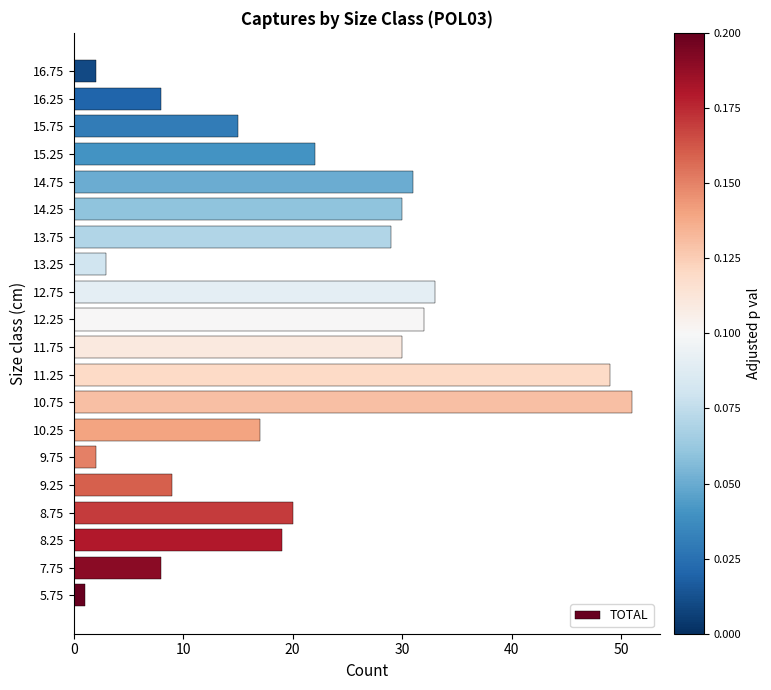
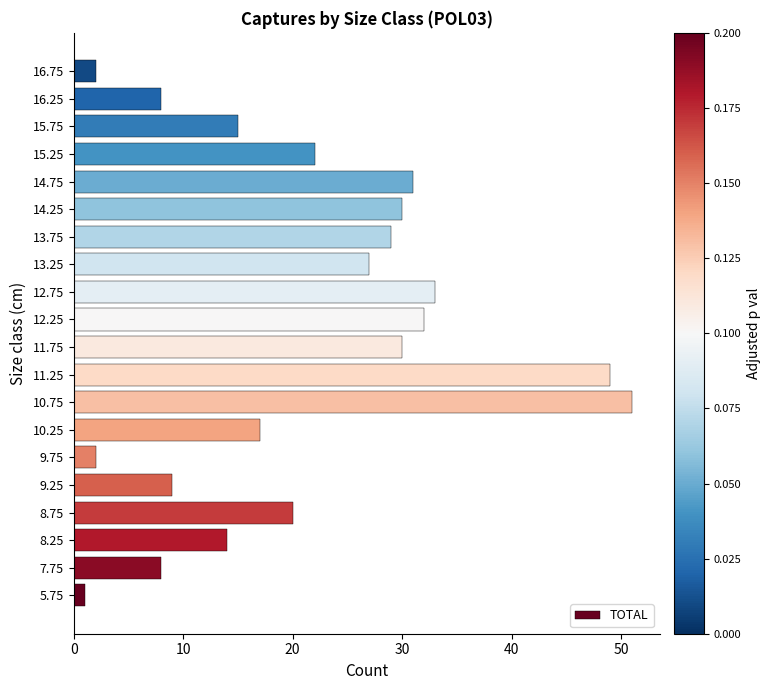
13.25: 3 -> 27
8.25: 19 -> 14
